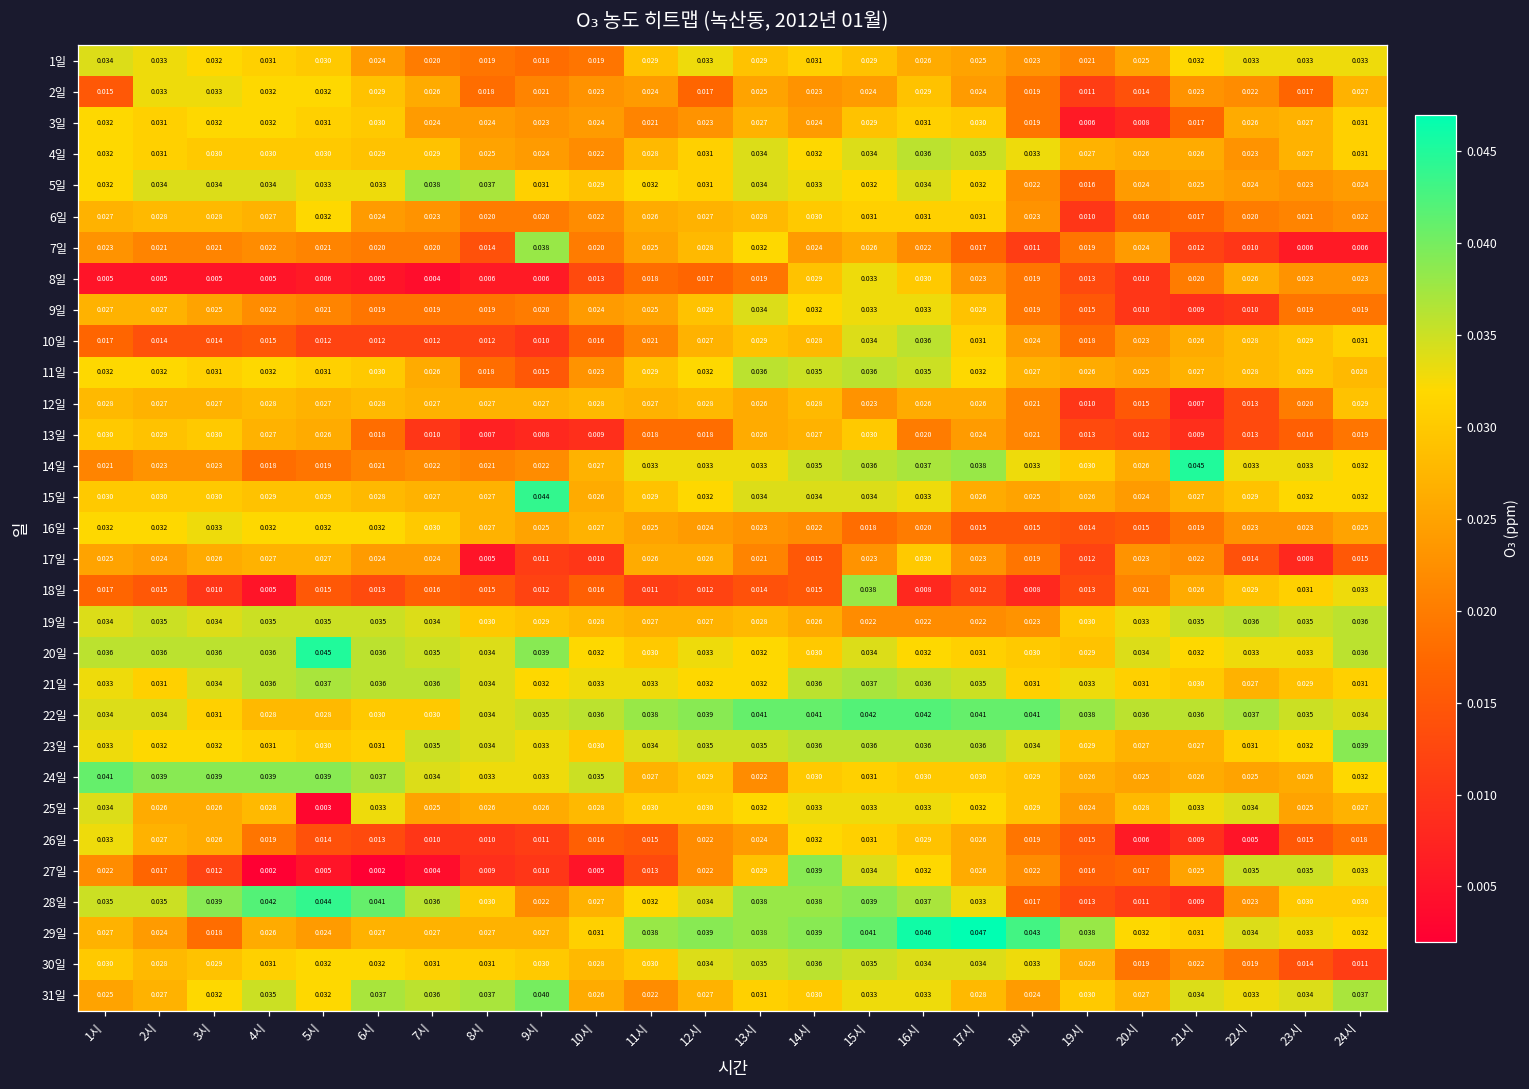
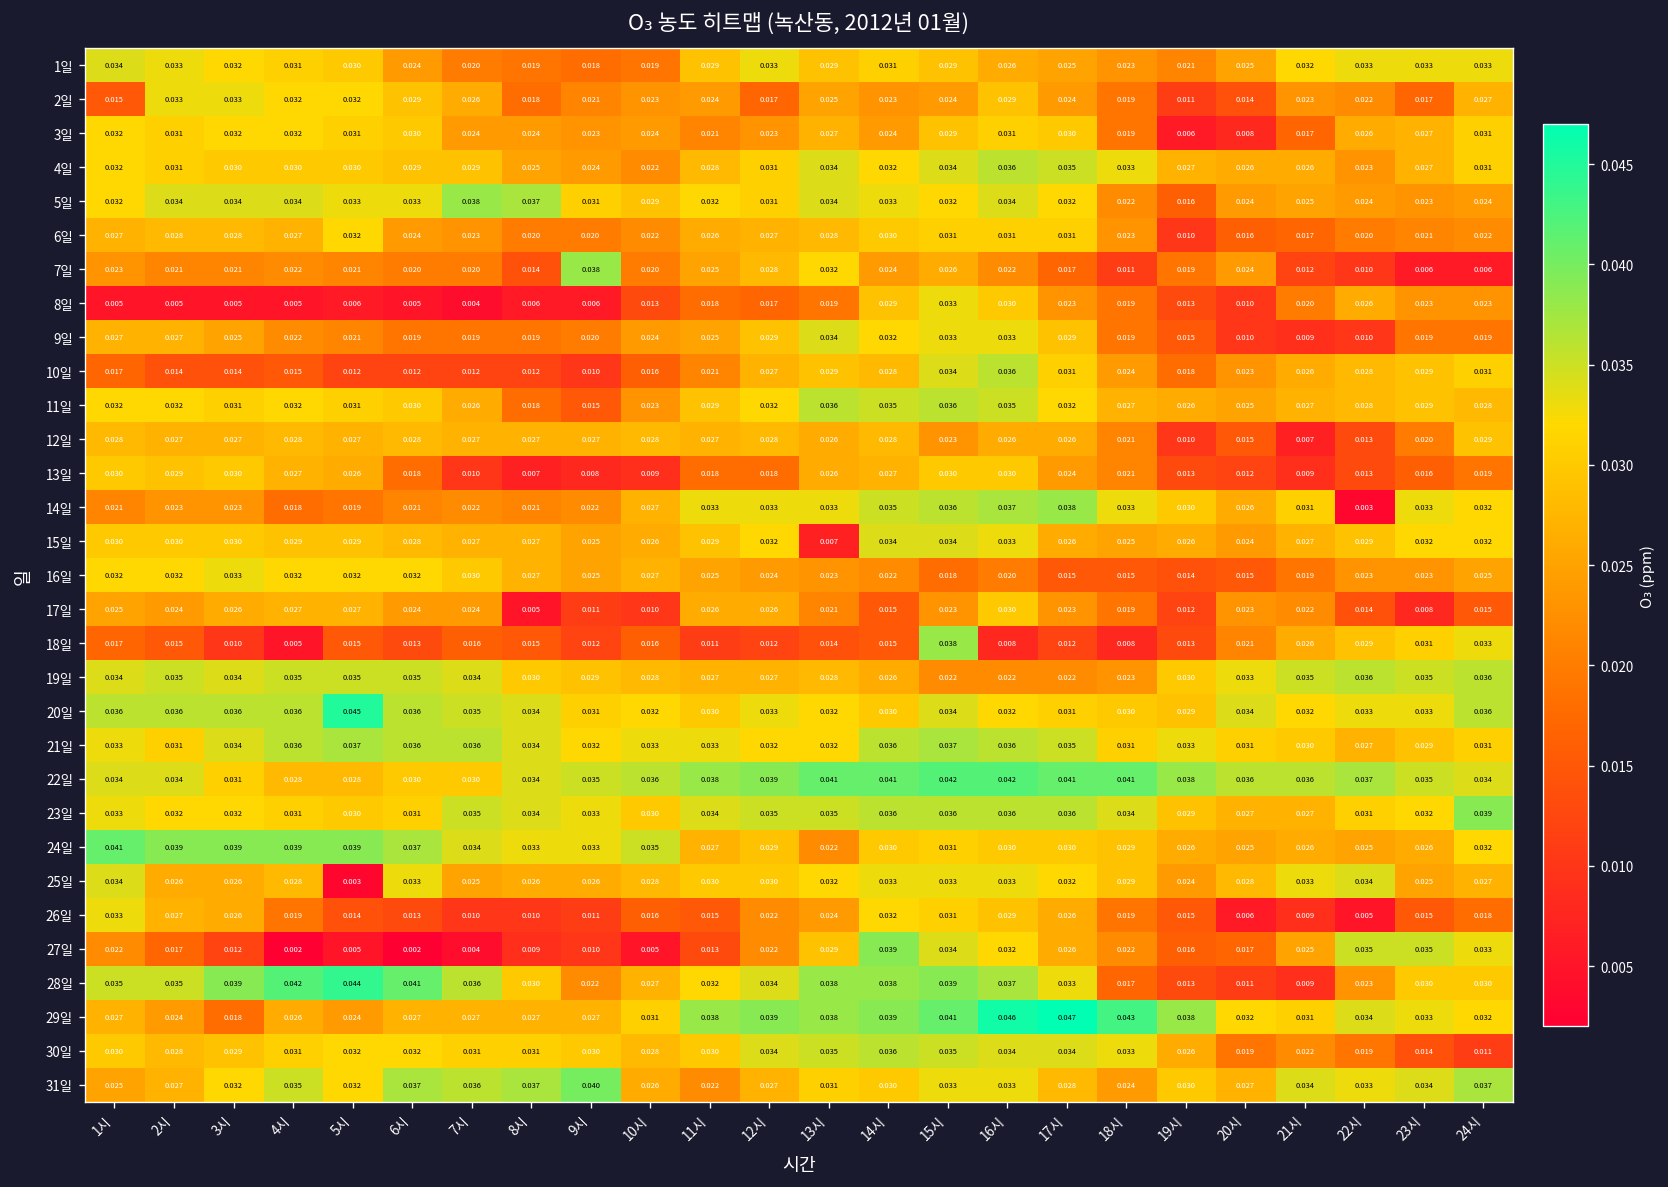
13일, 16시: 0.020 -> 0.030
14일, 21시: 0.045 -> 0.031
14일, 22시: 0.033 -> 0.003
15일, 9시: 0.044 -> 0.025
15일, 13시: 0.034 -> 0.007
20일, 9시: 0.039 -> 0.031
